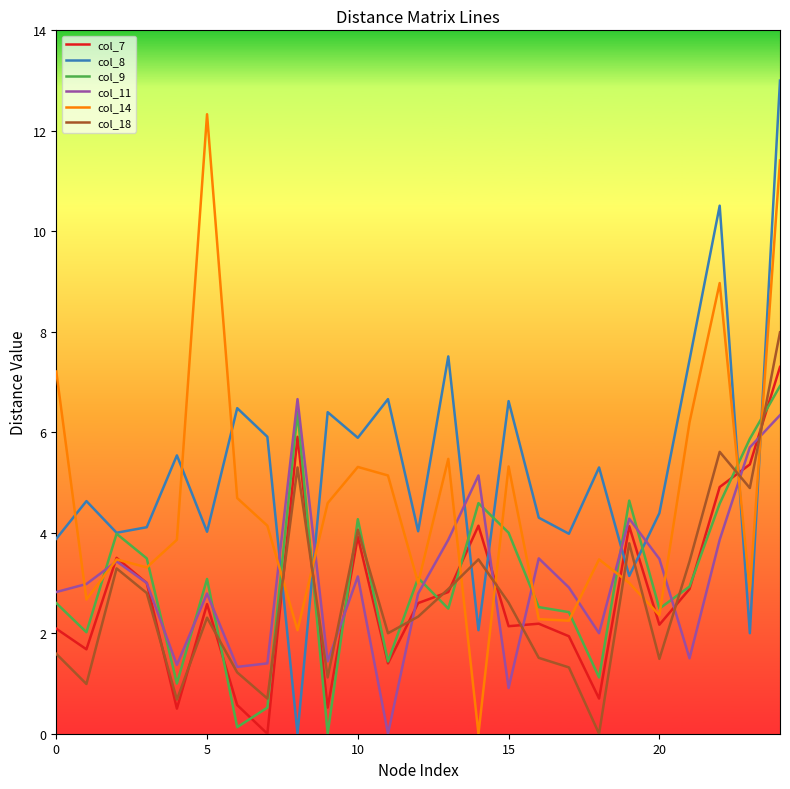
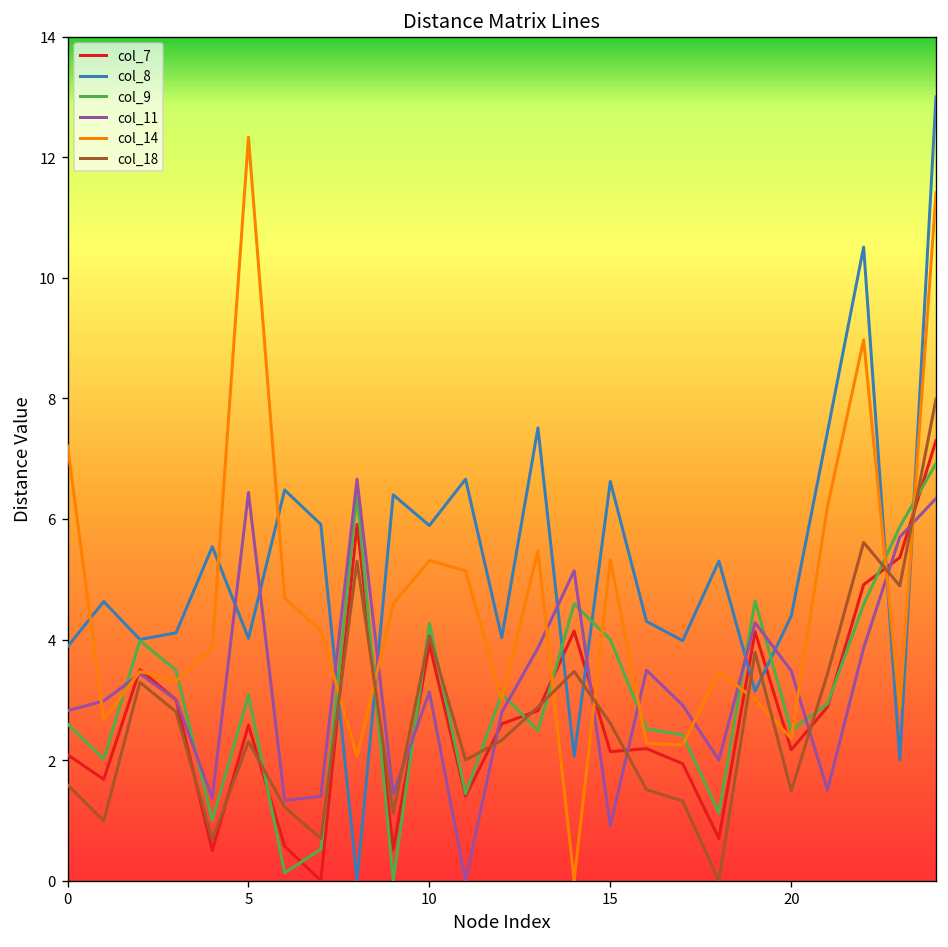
col_11, 5: 2.8 -> 6.4
